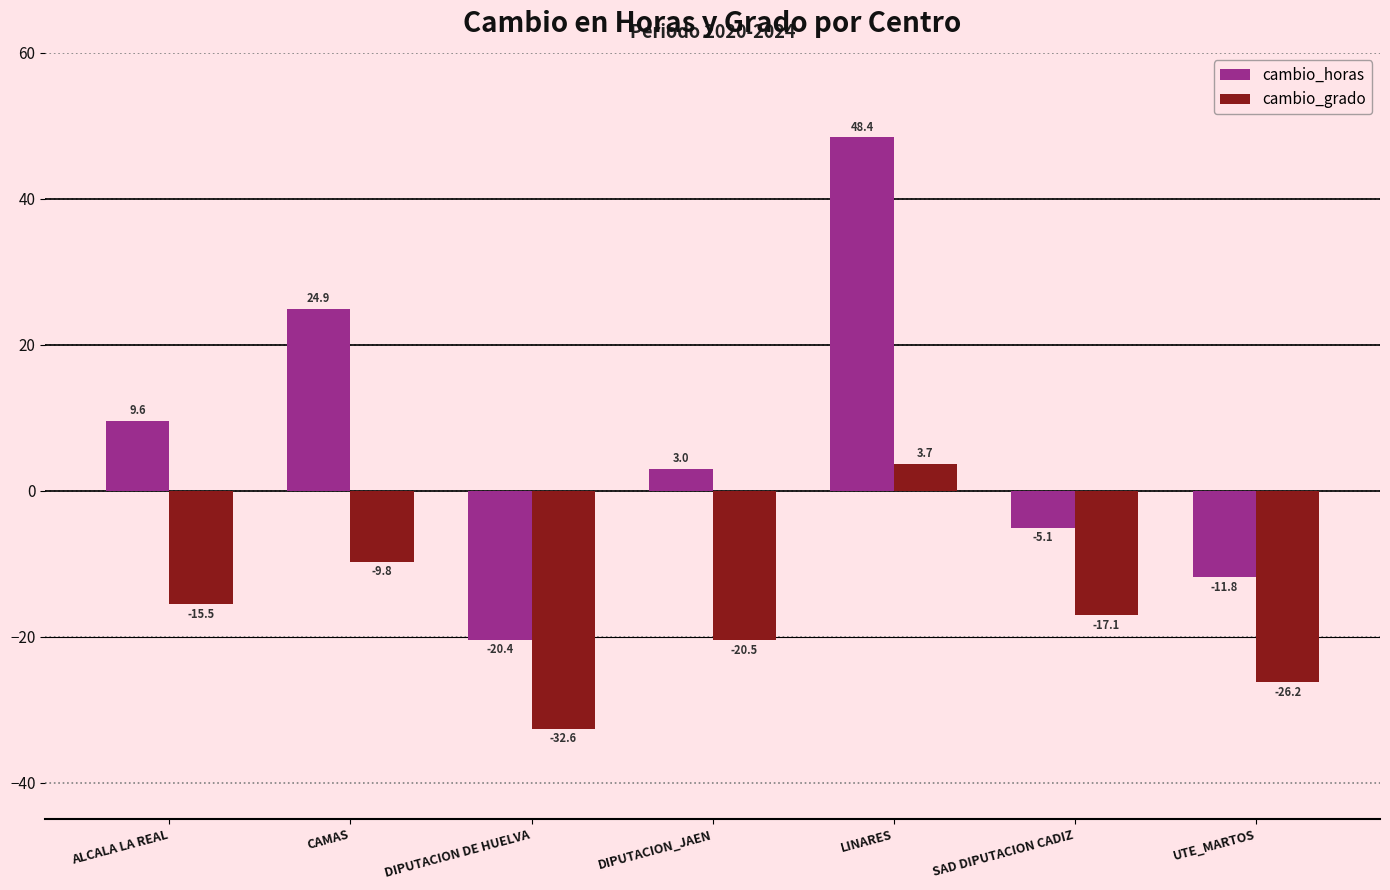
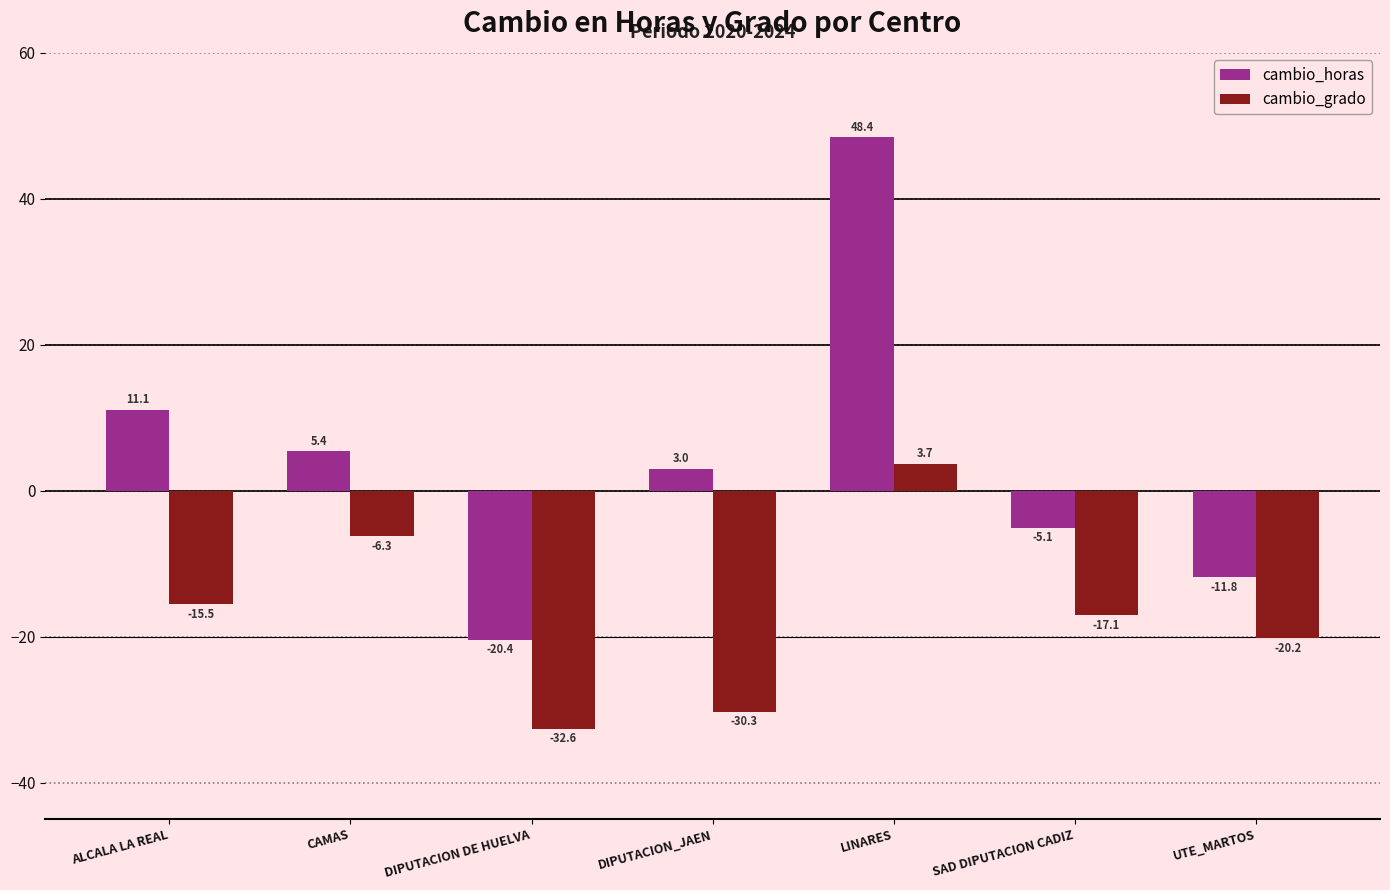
cambio_horas, ALCALA LA REAL: 9.6 -> 11.1
cambio_horas, CAMAS: 24.9 -> 5.4
cambio_grado, CAMAS: -9.8 -> -6.3
cambio_grado, DIPUTACION_JAEN: -20.5 -> -30.3
cambio_grado, UTE_MARTOS: -26.2 -> -20.2
